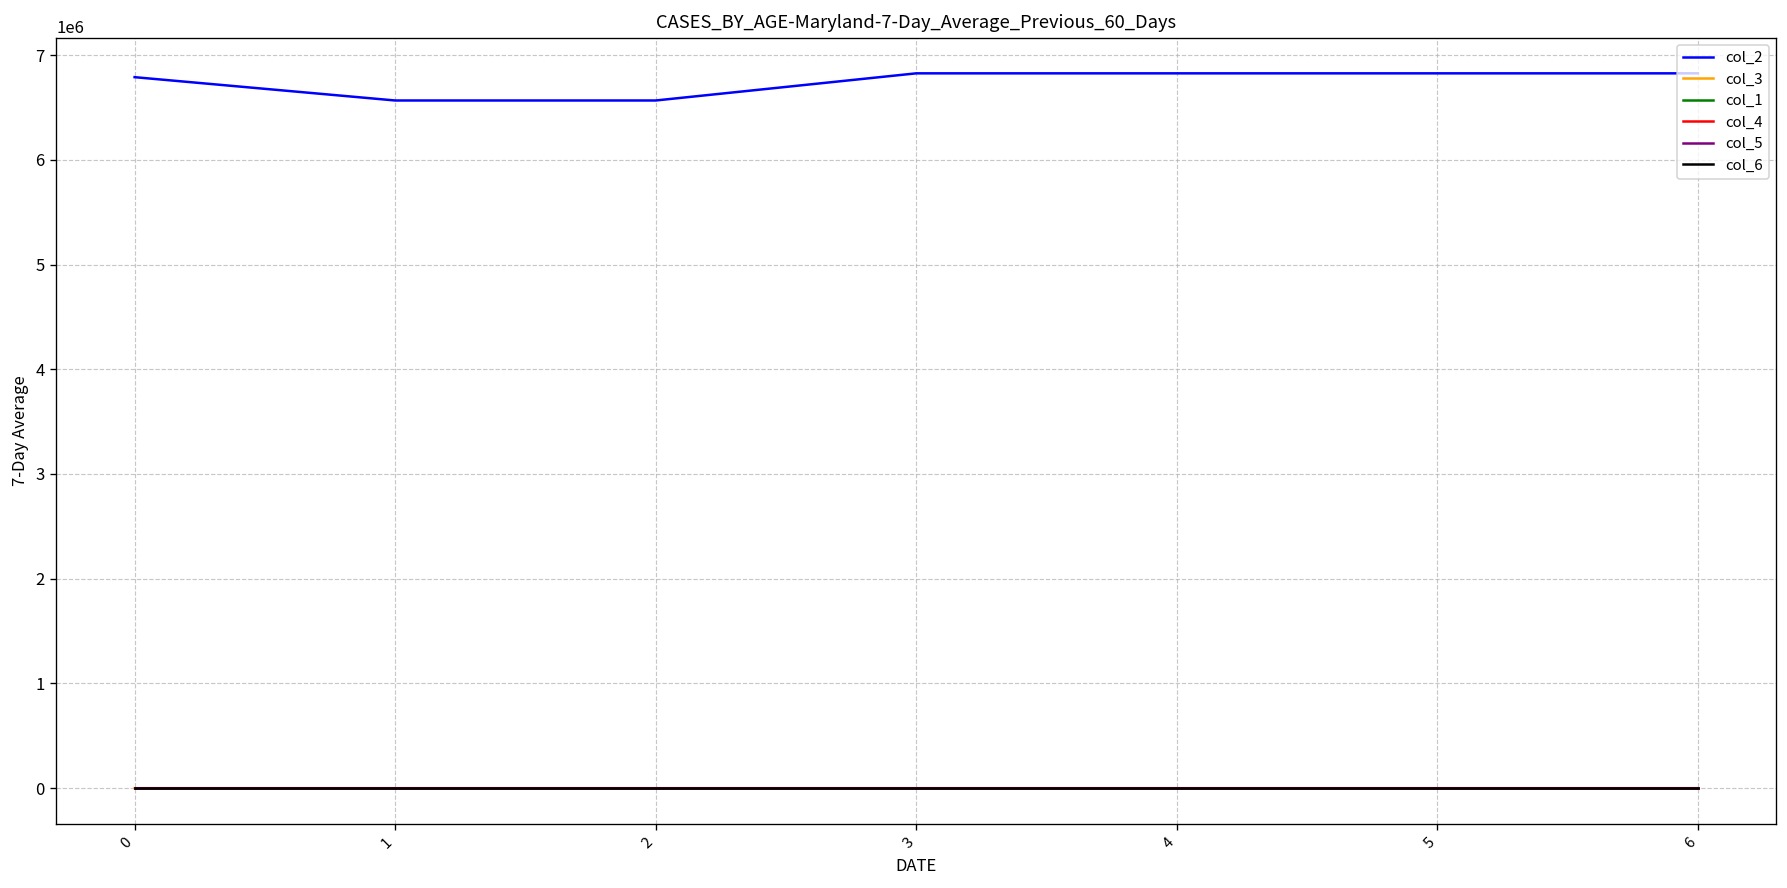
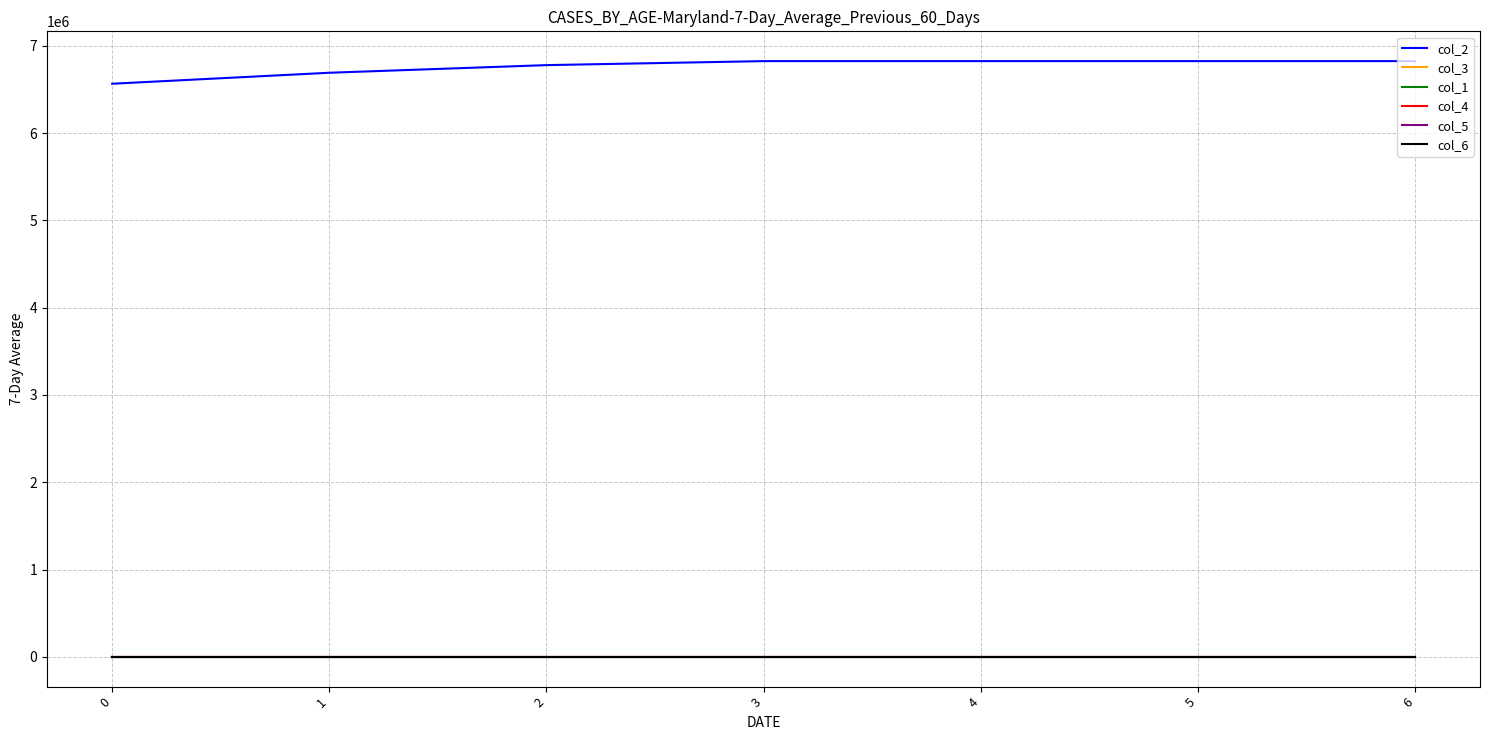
col_2, 0: 6800000 -> 6600000
col_2, 1: 6600000 -> 6700000
col_2, 2: 6600000 -> 6800000
